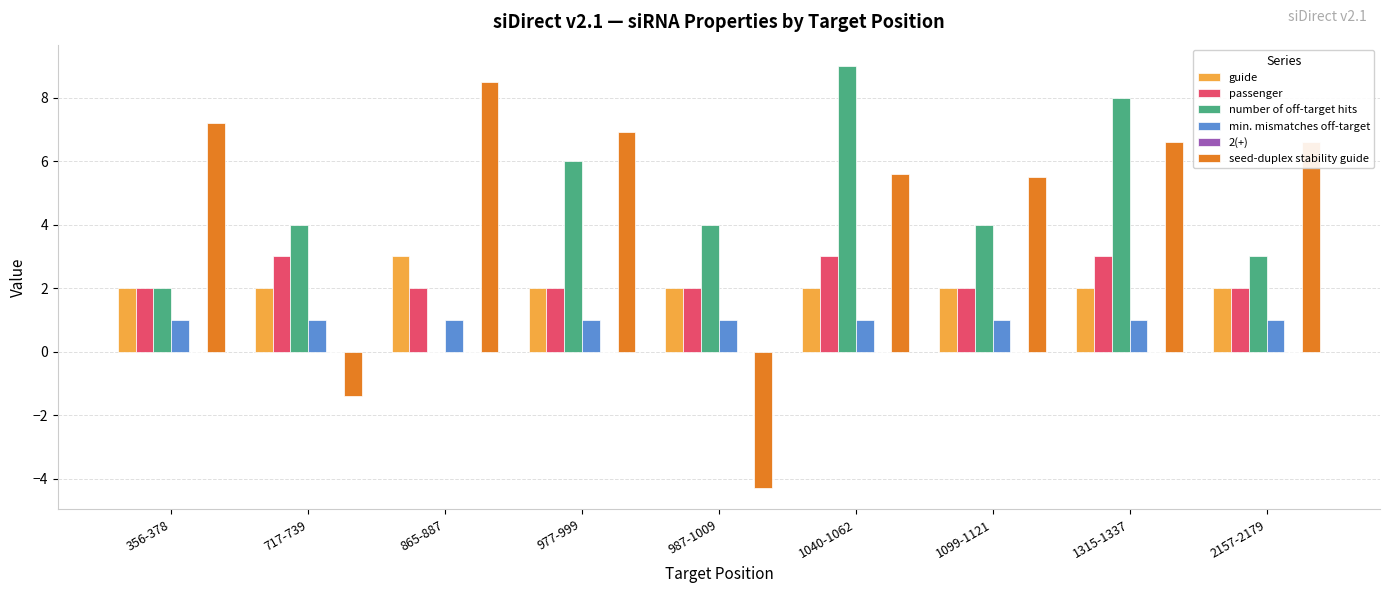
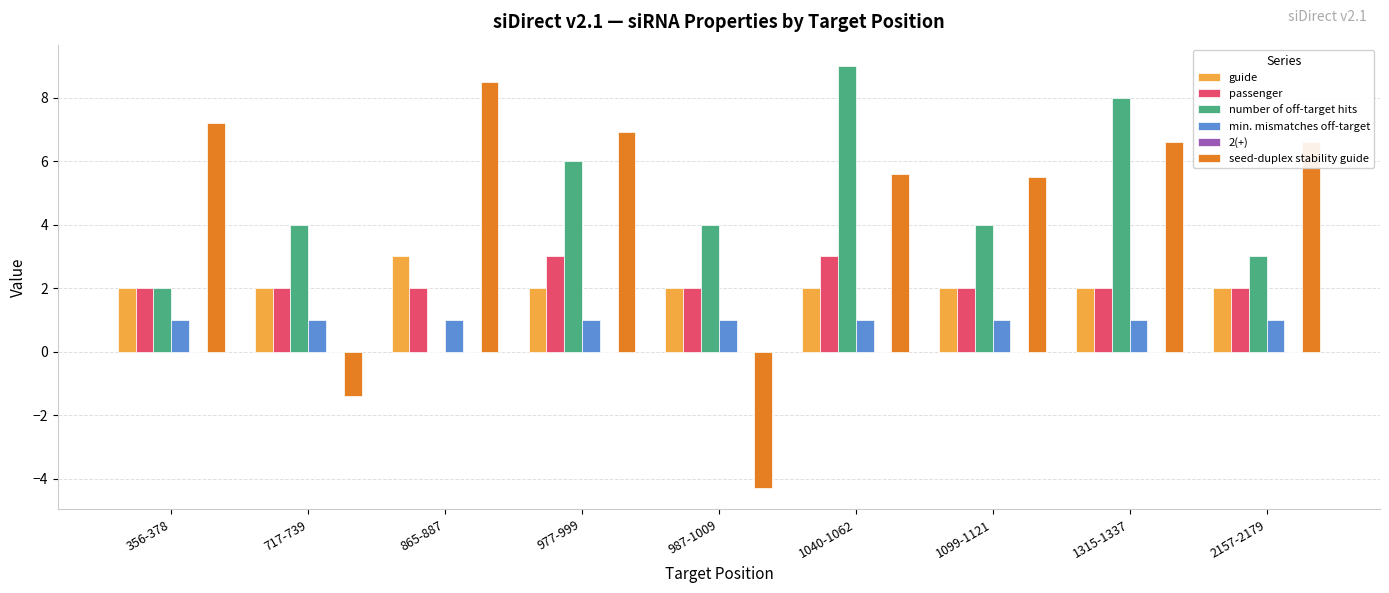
passenger, 717-739: 3 -> 2
passenger, 977-999: 2 -> 3
passenger, 1315-1337: 3 -> 2
